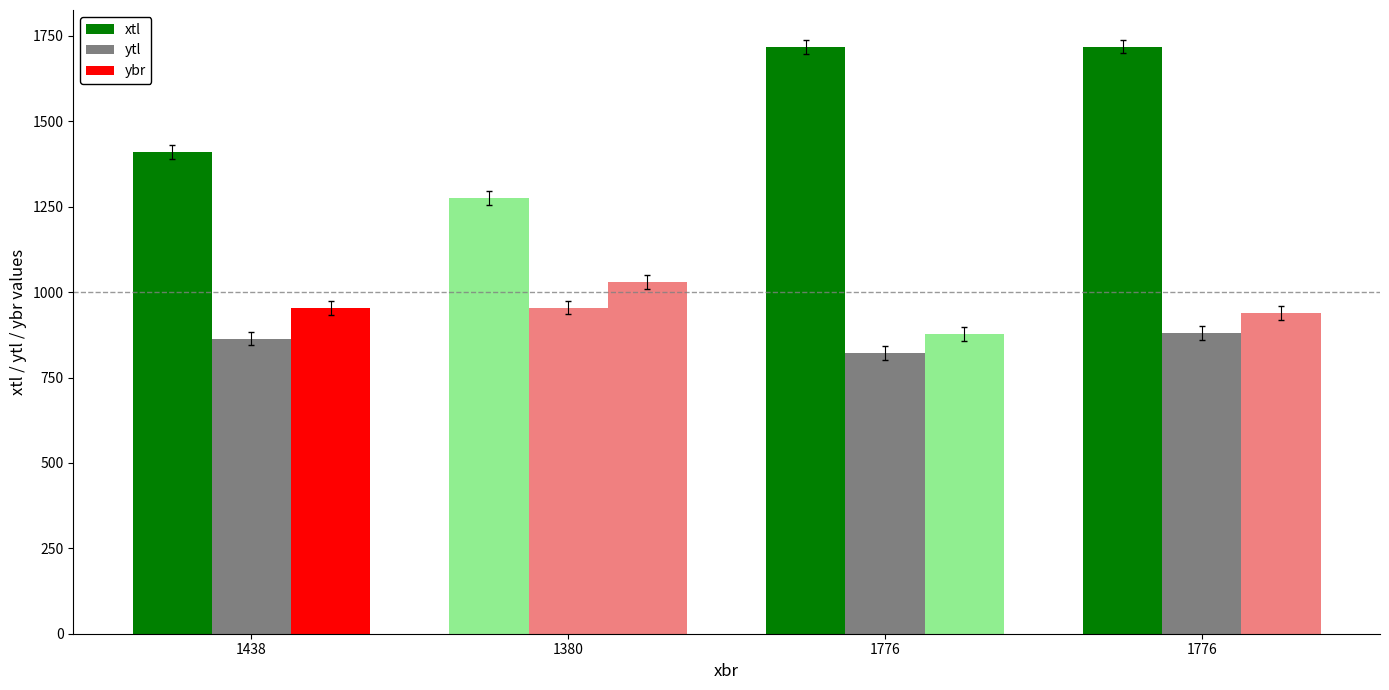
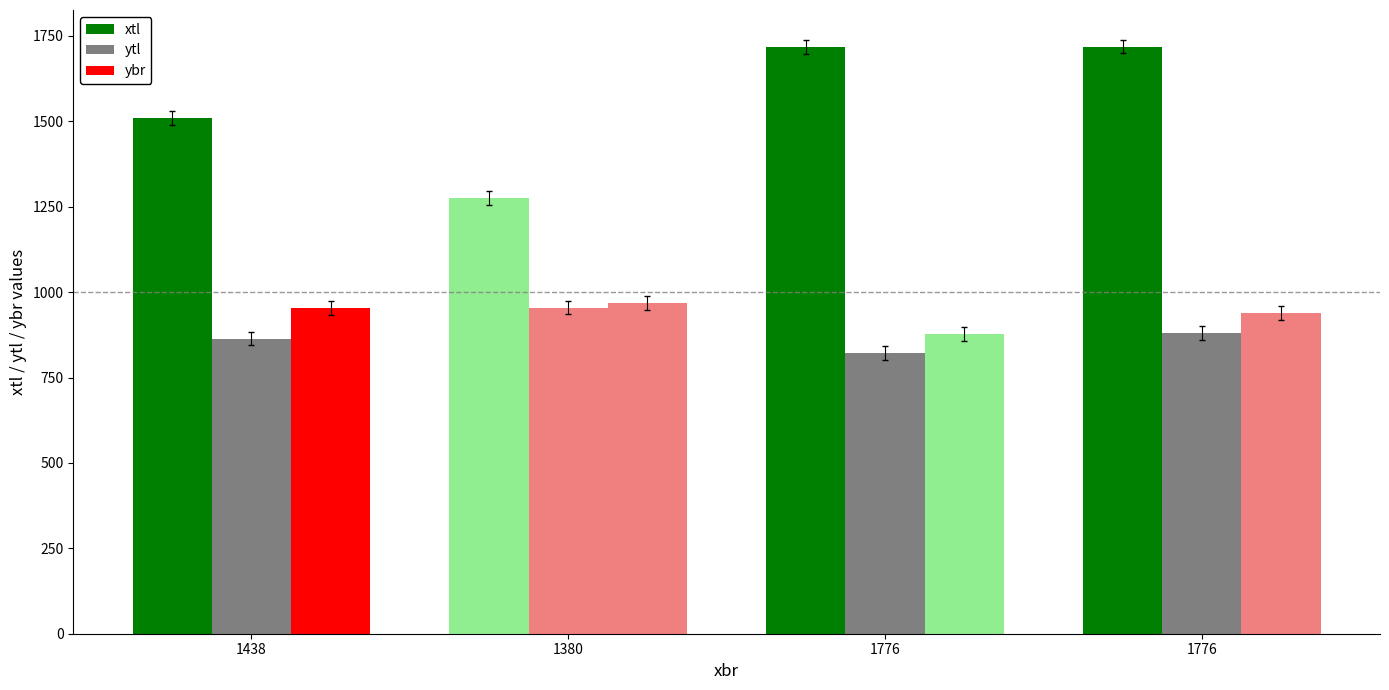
xtl, 1438: 1410 -> 1510
ybr, 1380: 1030 -> 970
